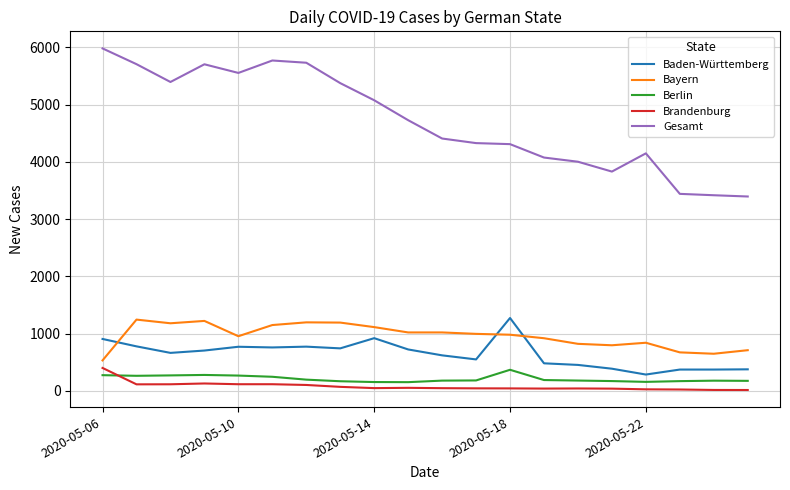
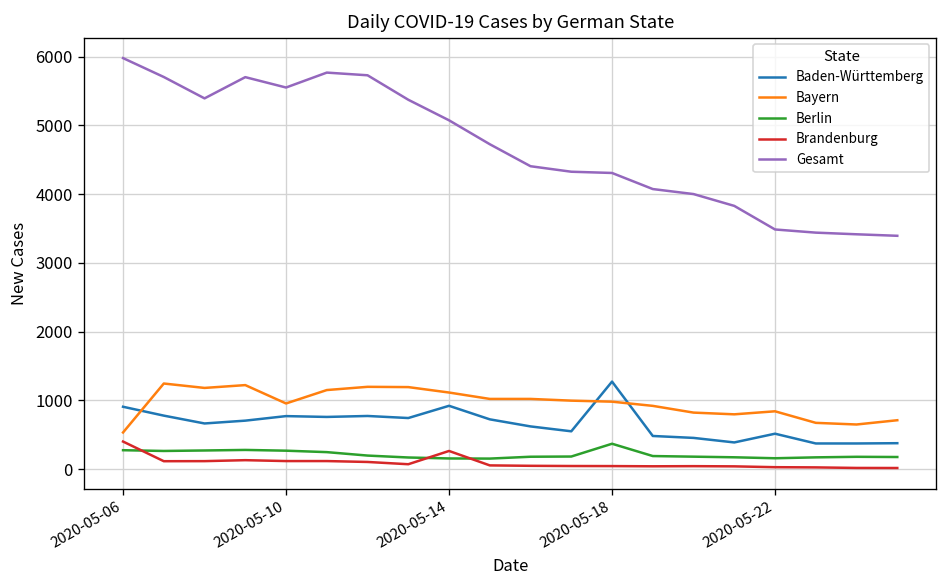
Brandenburg, 2020-05-14: 100 -> 300
Baden-Württemberg, 2020-05-22: 300 -> 500
Gesamt, 2020-05-22: 4100 -> 3500
